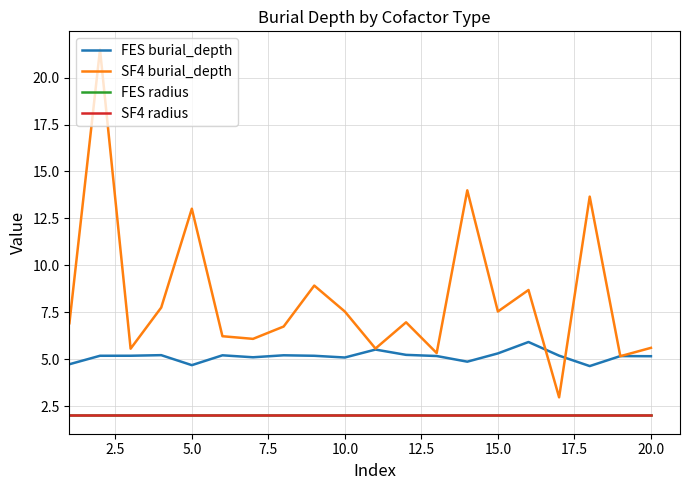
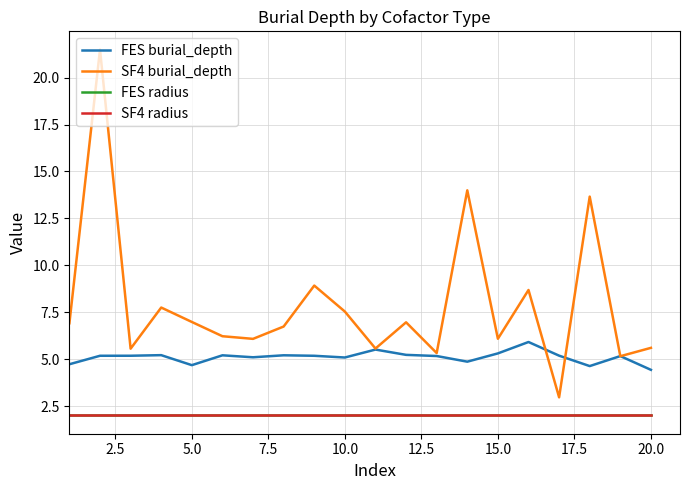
SF4 burial_depth, 5.0: 13.0 -> 7.0
SF4 burial_depth, 15.0: 7.5 -> 6.1
FES burial_depth, 20.0: 5.2 -> 4.4
